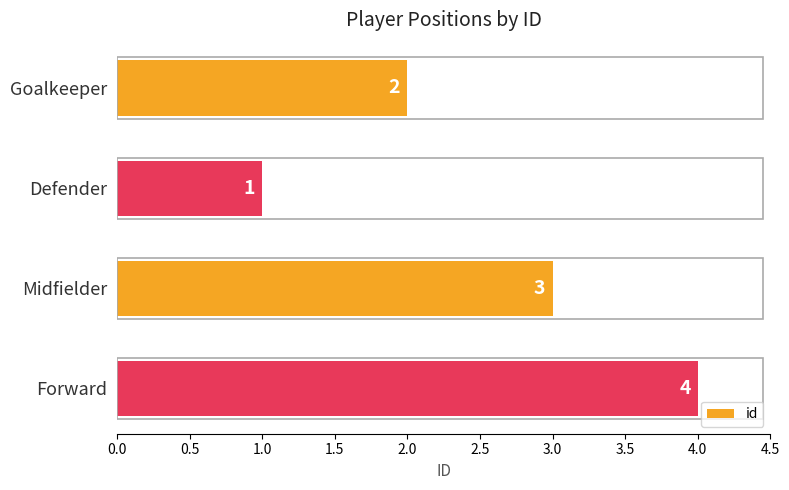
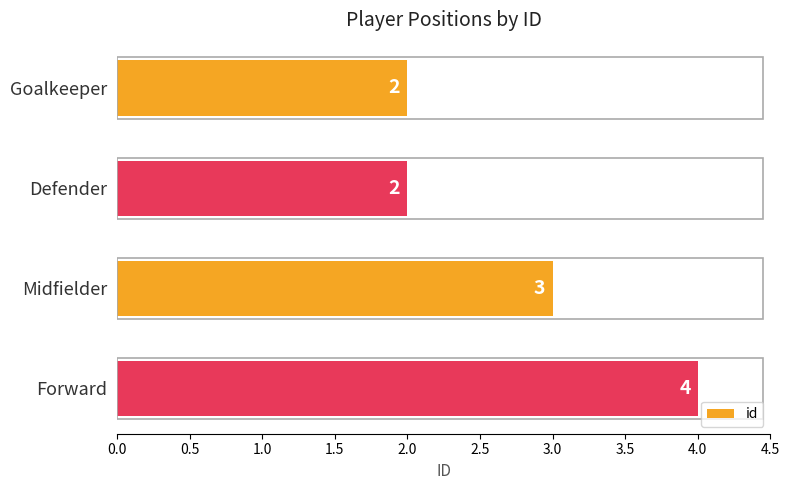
Defender: 1 -> 2
